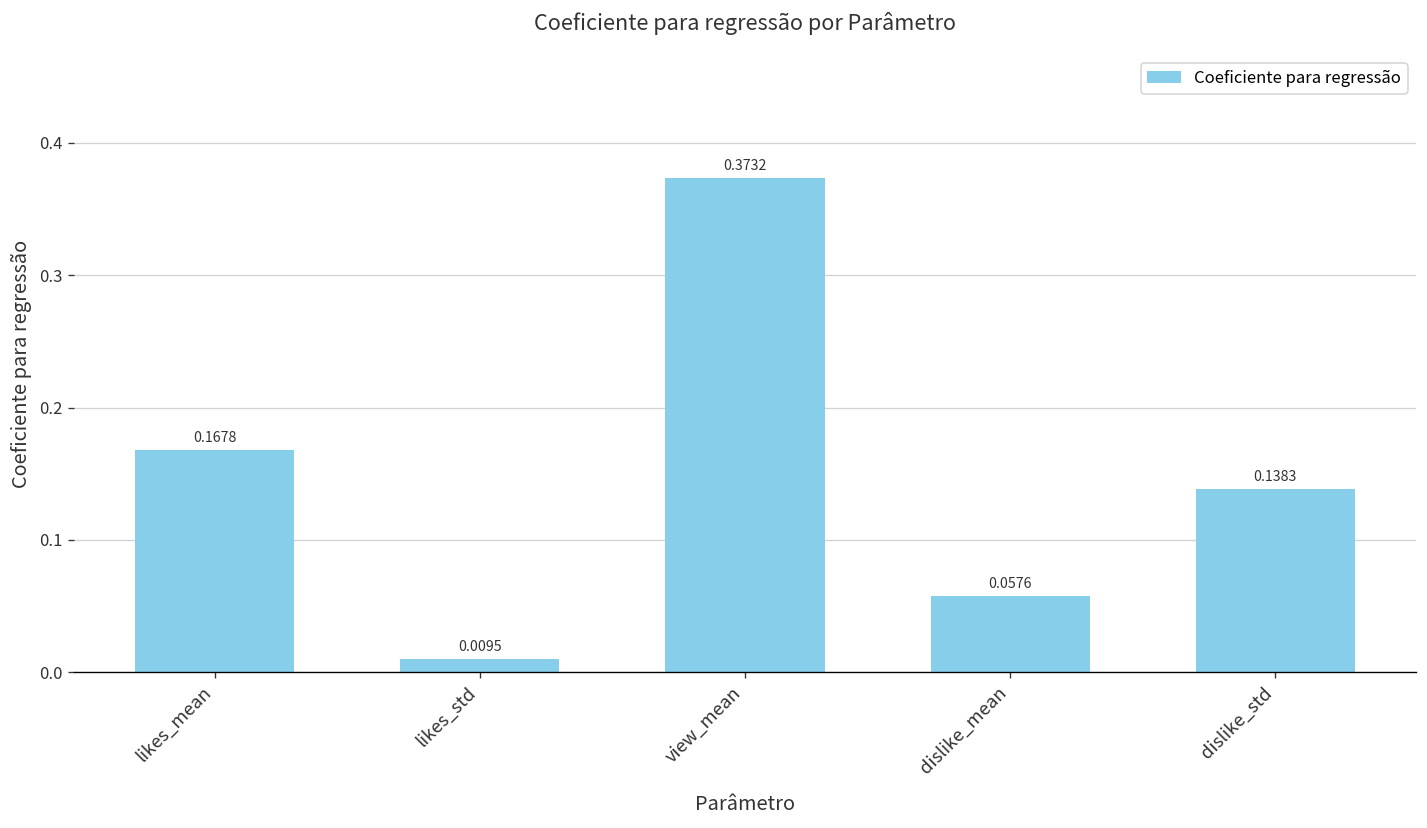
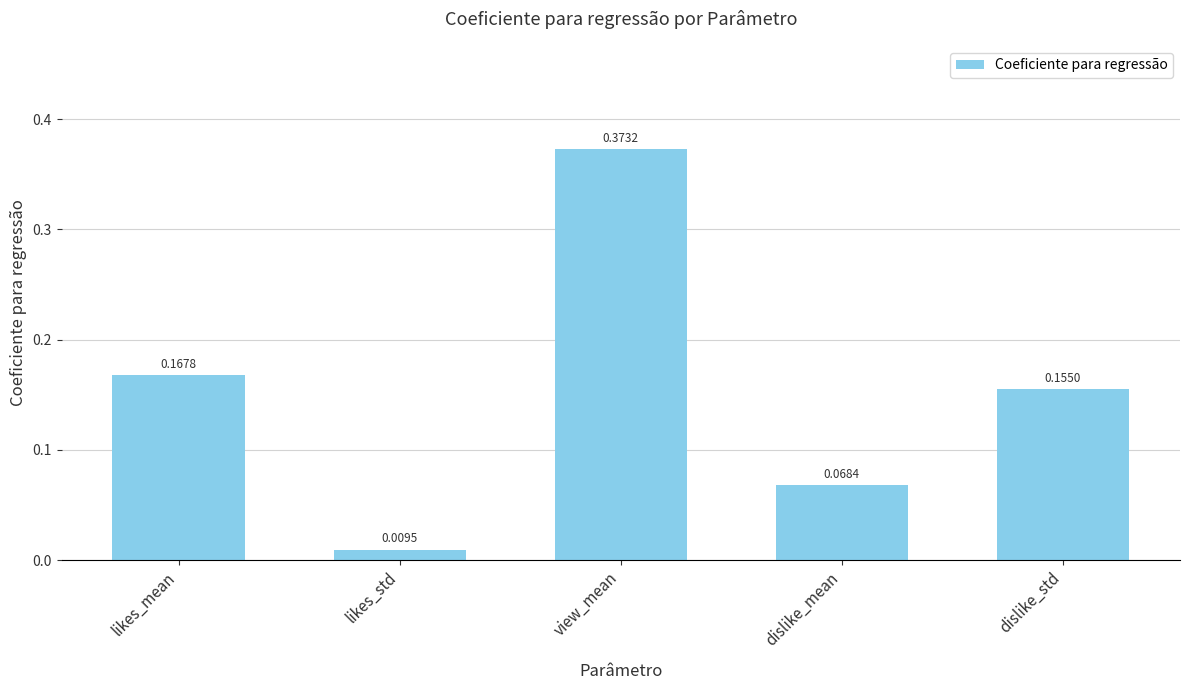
dislike_mean: 0.0576 -> 0.0684
dislike_std: 0.1383 -> 0.1550
